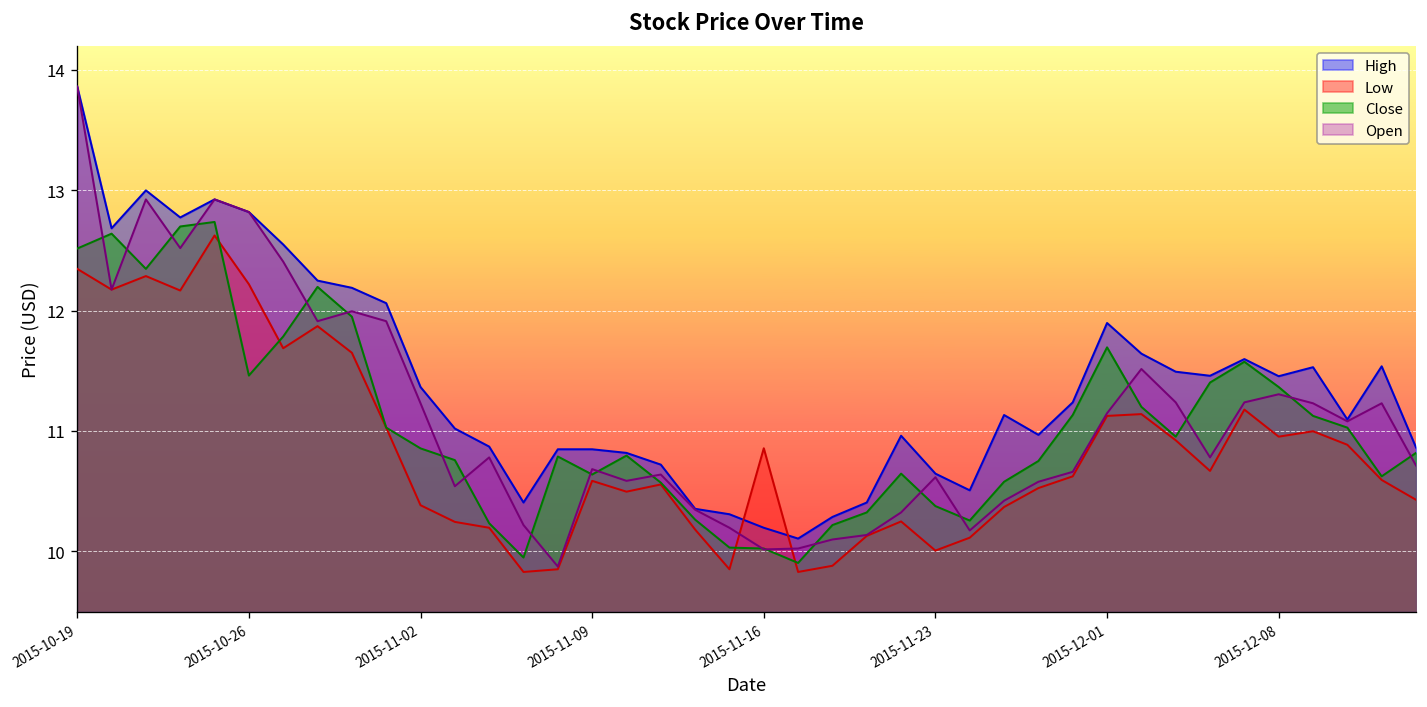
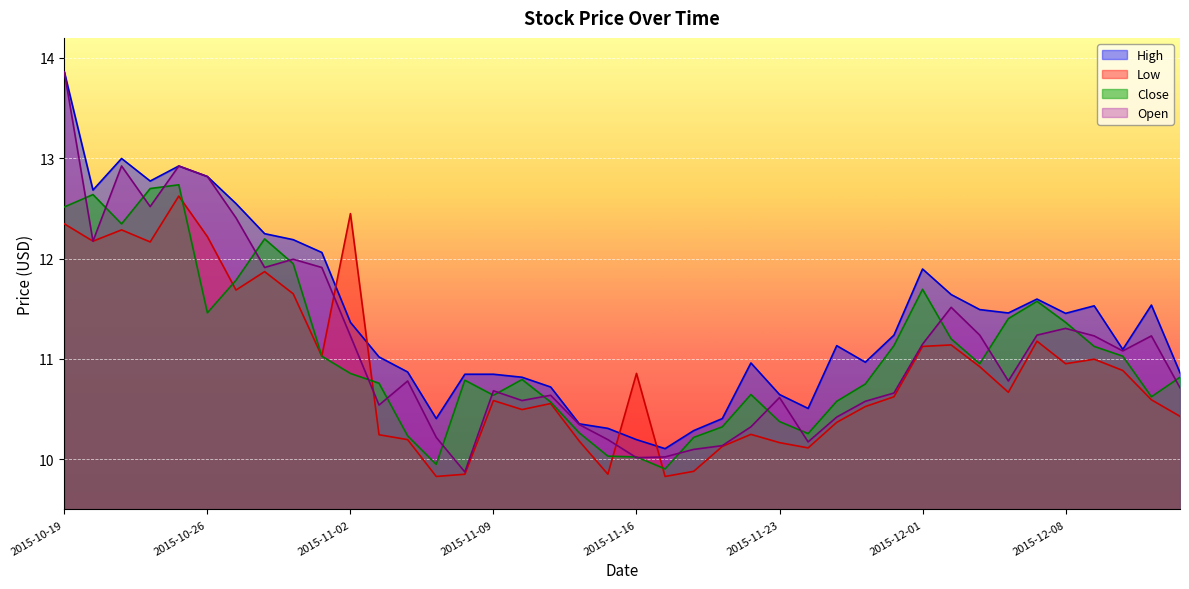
Low, 2015-11-02: 10.38 -> 12.45
Low, 2015-11-23: 10.01 -> 10.17
